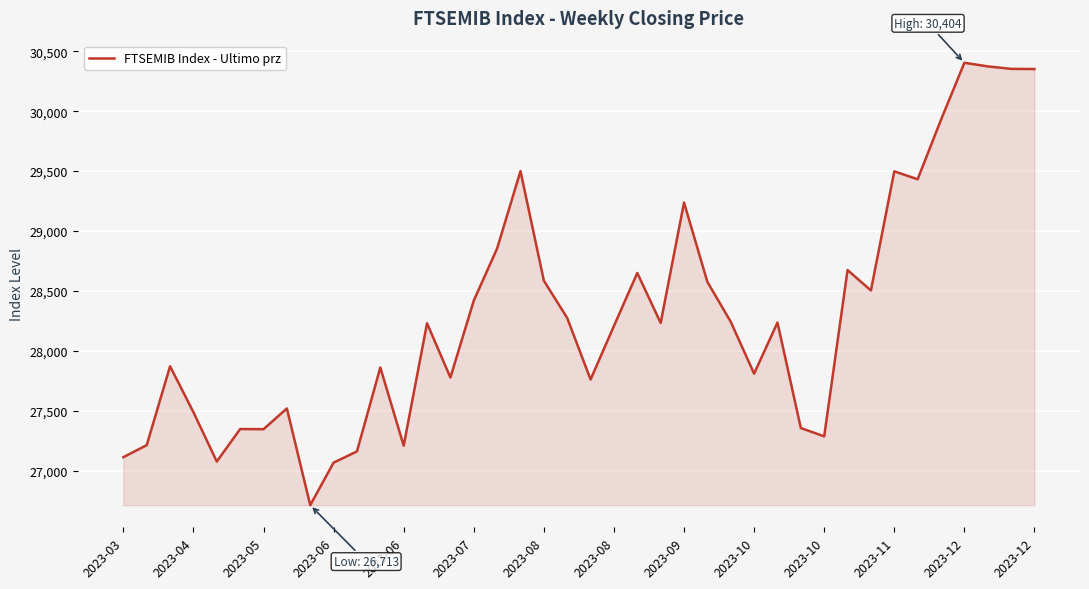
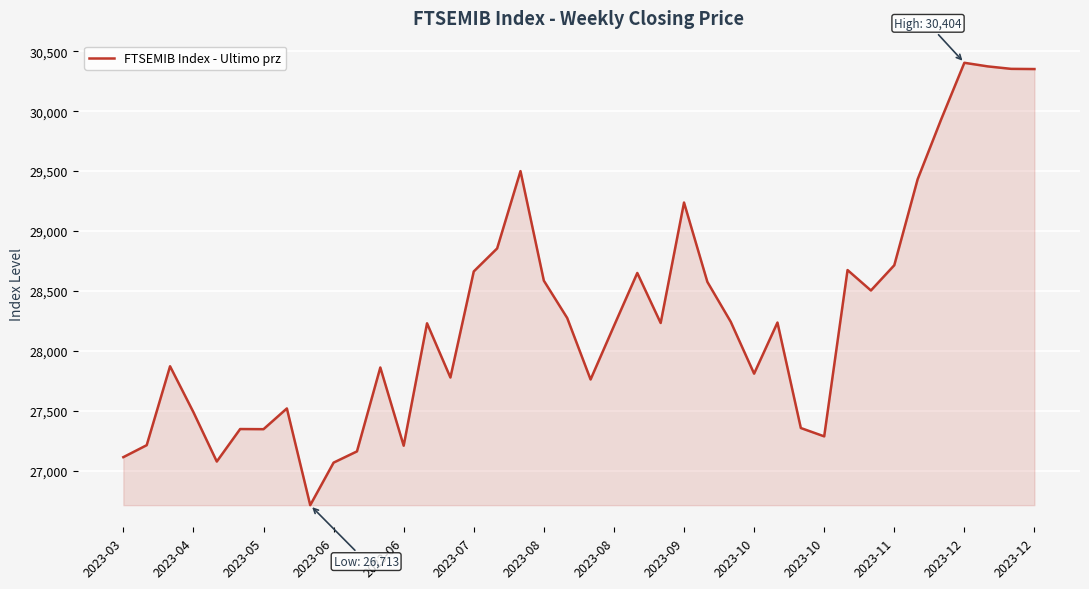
2023-07: 28,420 -> 28,660
2023-11: 29,500 -> 28,710
